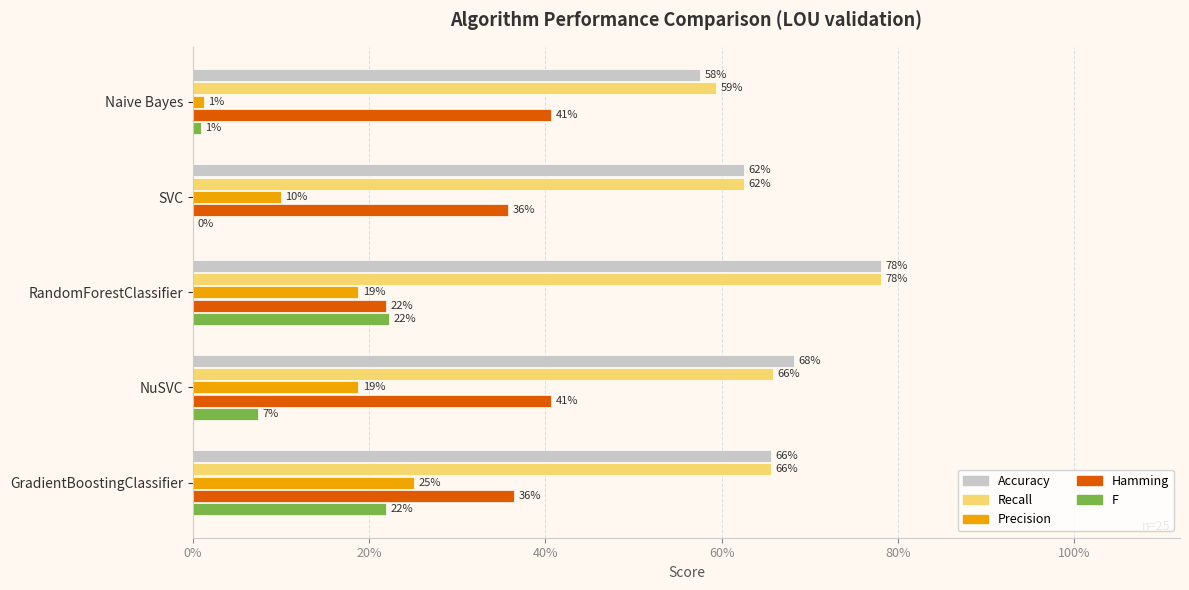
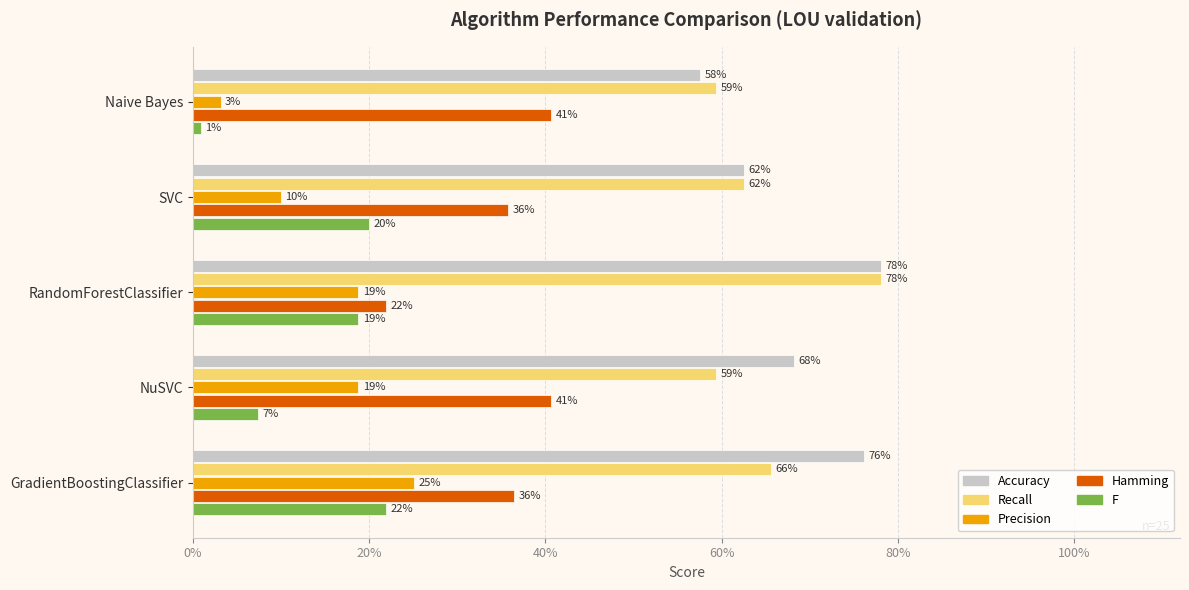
Precision, Naive Bayes: 1% -> 3%
F, SVC: 0% -> 20%
F, RandomForestClassifier: 22% -> 19%
Recall, NuSVC: 66% -> 59%
Accuracy, GradientBoostingClassifier: 66% -> 76%
